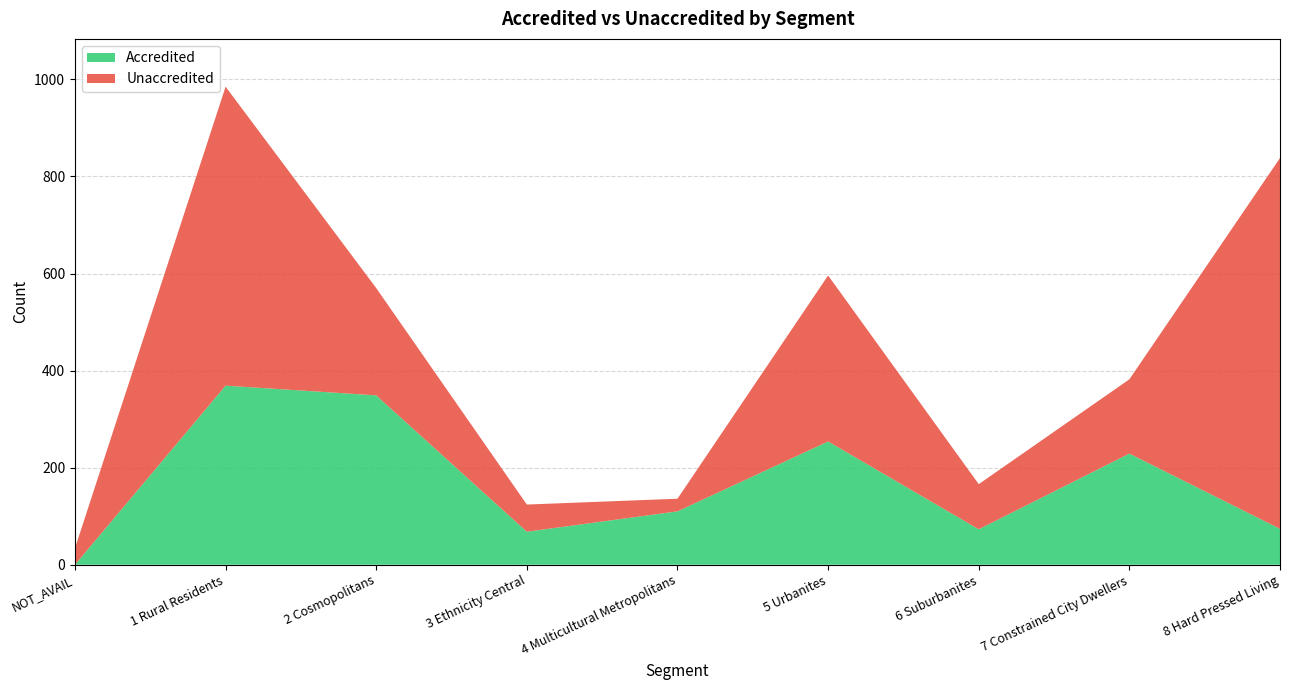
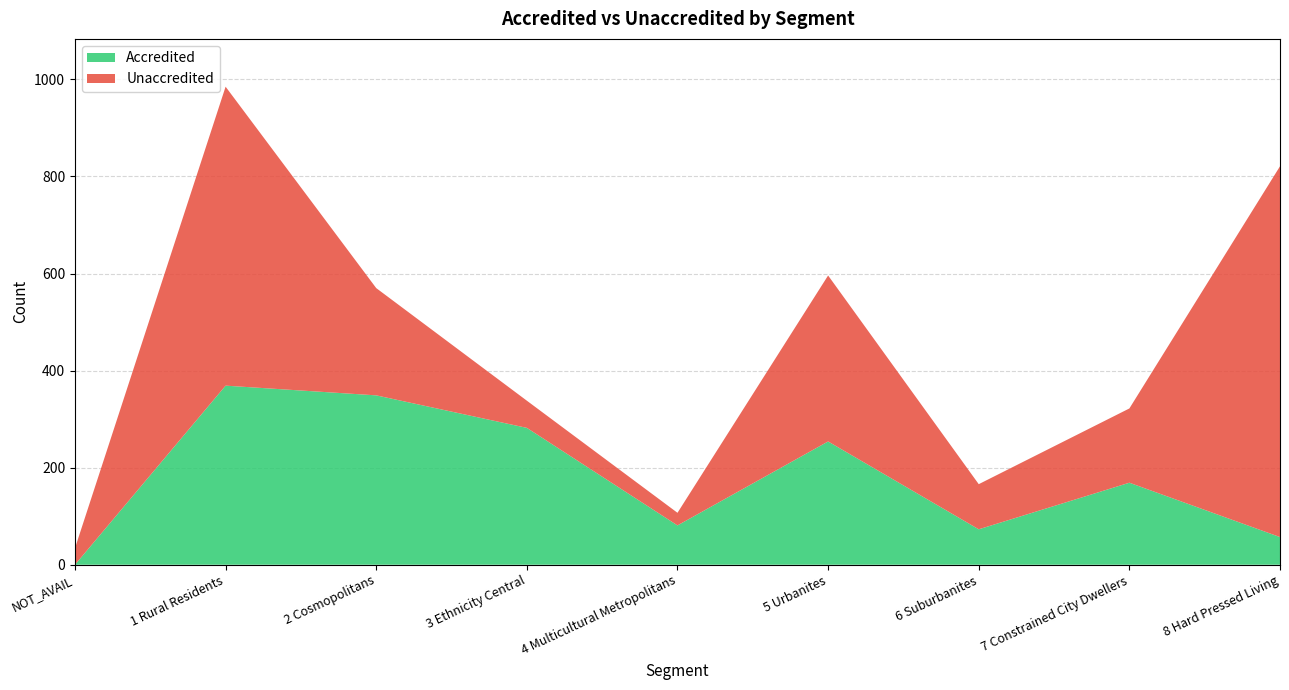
Accredited, 3 Ethnicity Central: 70 -> 280
Accredited, 4 Multicultural Metropolitans: 110 -> 80
Accredited, 7 Constrained City Dwellers: 230 -> 170
Accredited, 8 Hard Pressed Living: 70 -> 60
